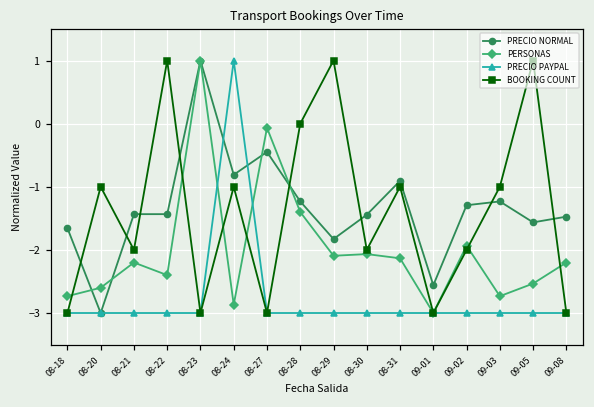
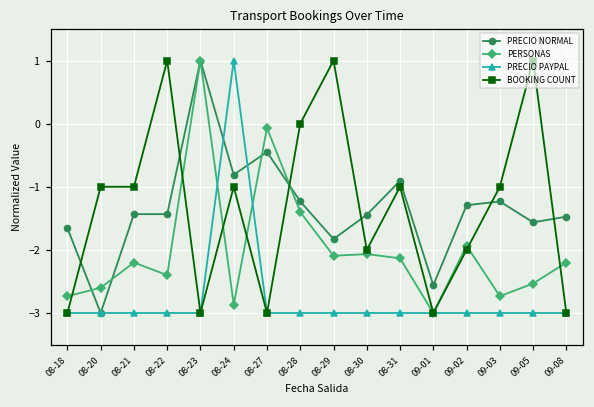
BOOKING COUNT, 08-21: -2.0 -> -1.0
